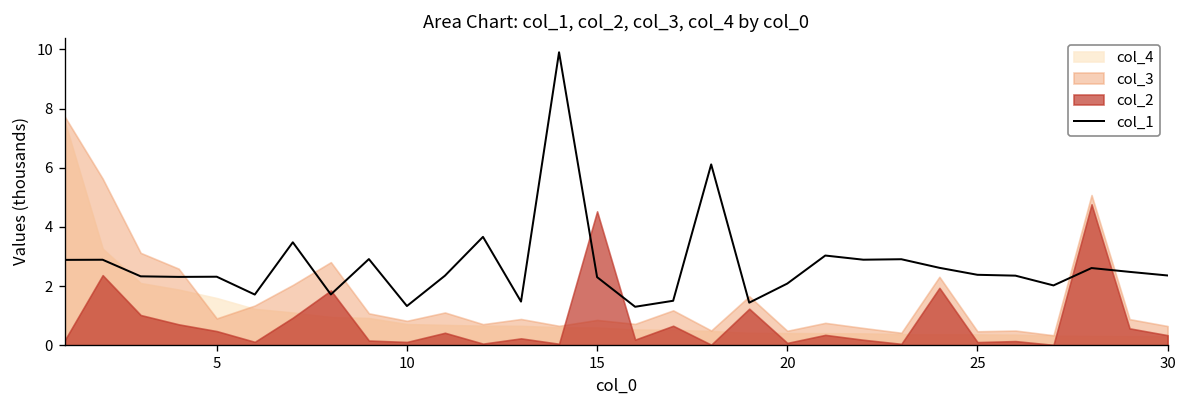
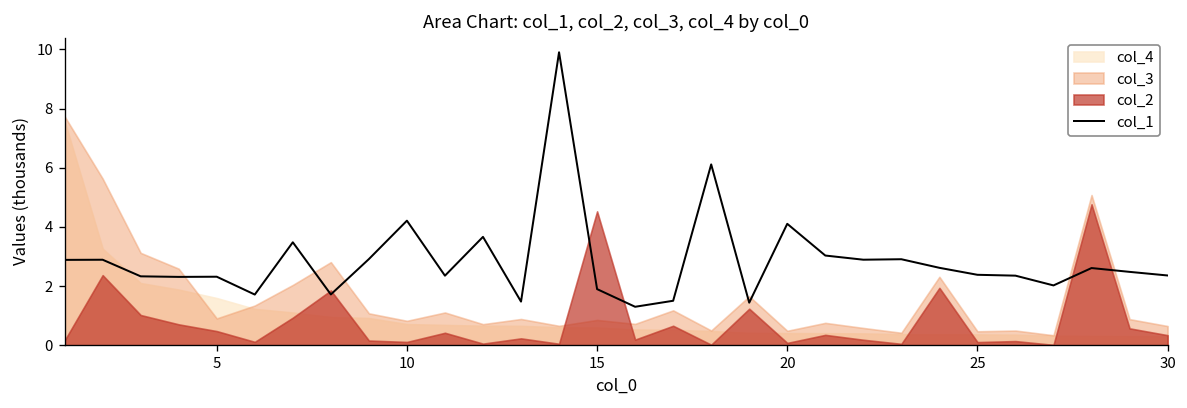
col_1, 10: 1.3 -> 4.2
col_1, 15: 2.3 -> 1.9
col_1, 20: 2.1 -> 4.1
